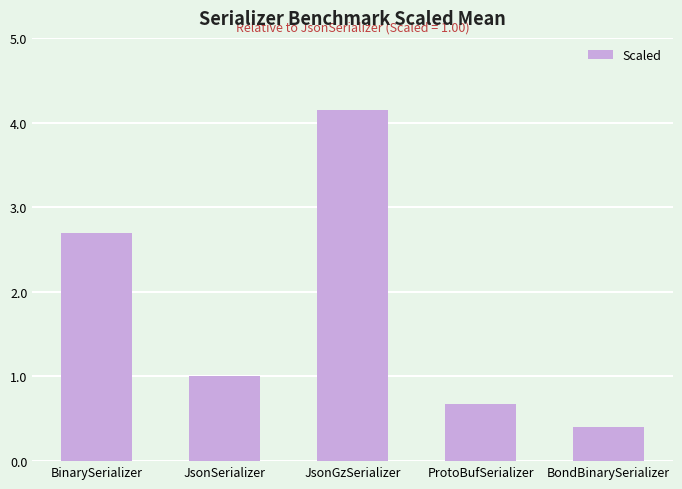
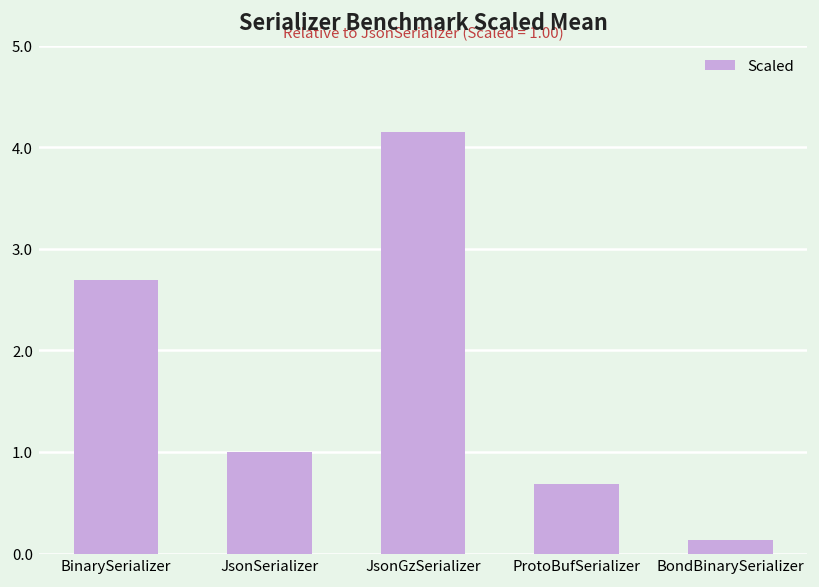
BondBinarySerializer: 0.4 -> 0.1
